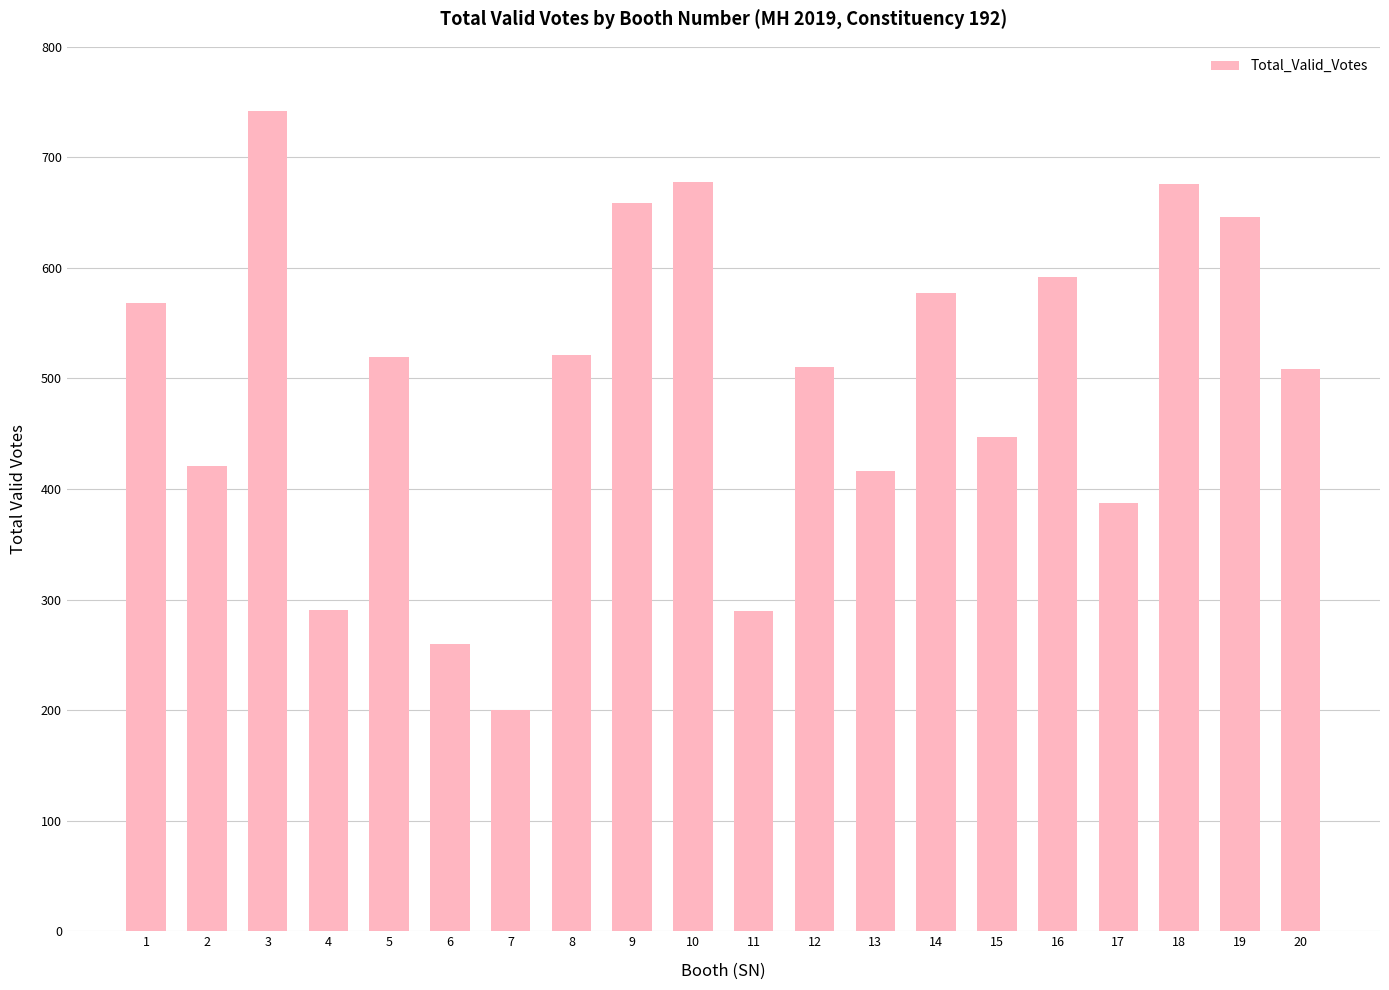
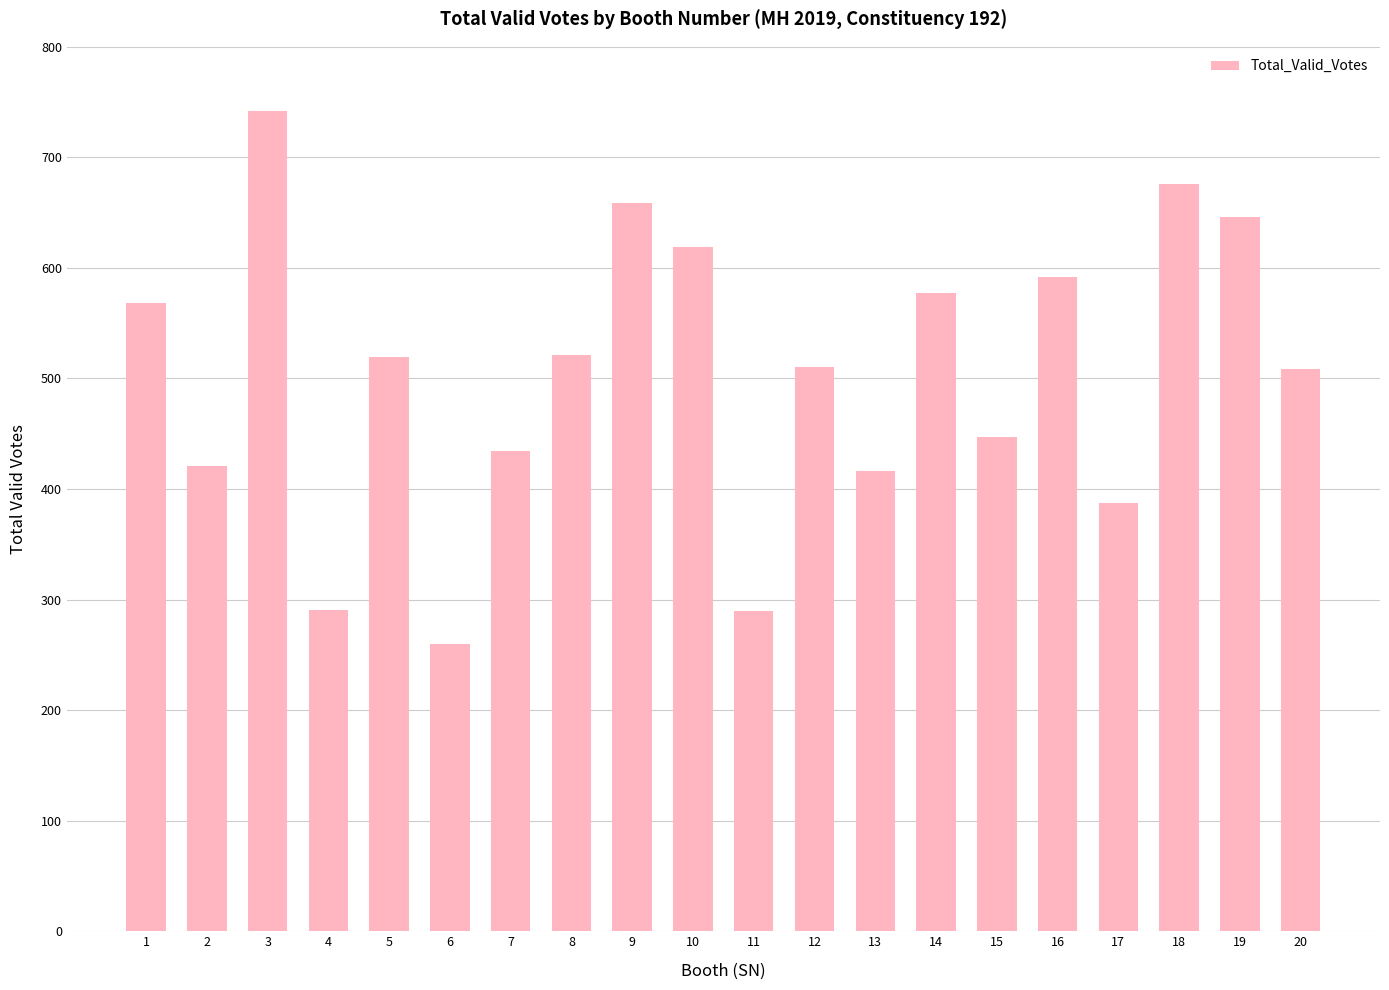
7: 200 -> 434
10: 678 -> 619
